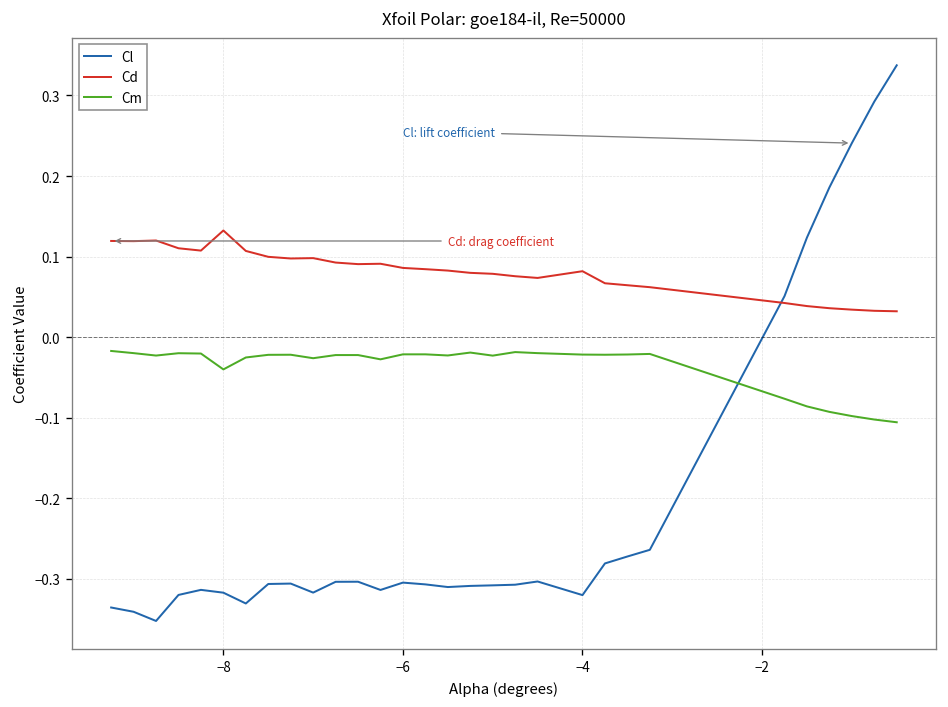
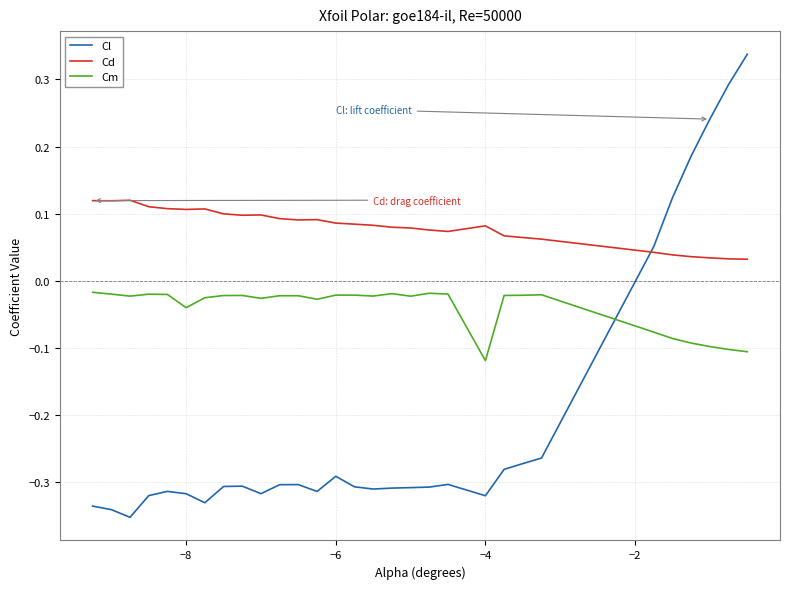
Cd, −8: 0.13 -> 0.11
Cl, −6: -0.30 -> -0.29
Cm, −4: -0.02 -> -0.12
